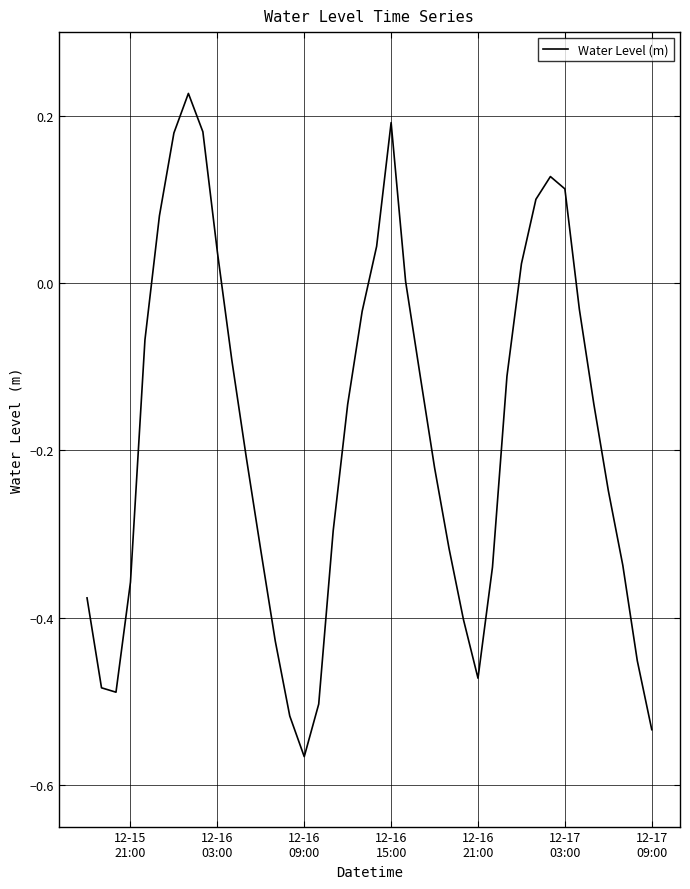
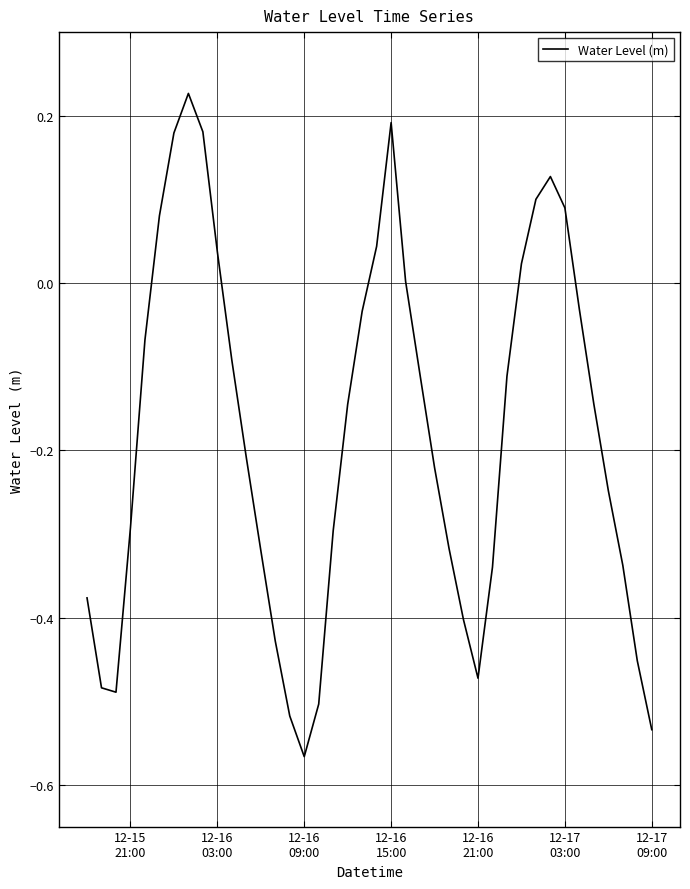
12-15 21:00: -0.36 -> -0.29
12-17 03:00: 0.11 -> 0.09
